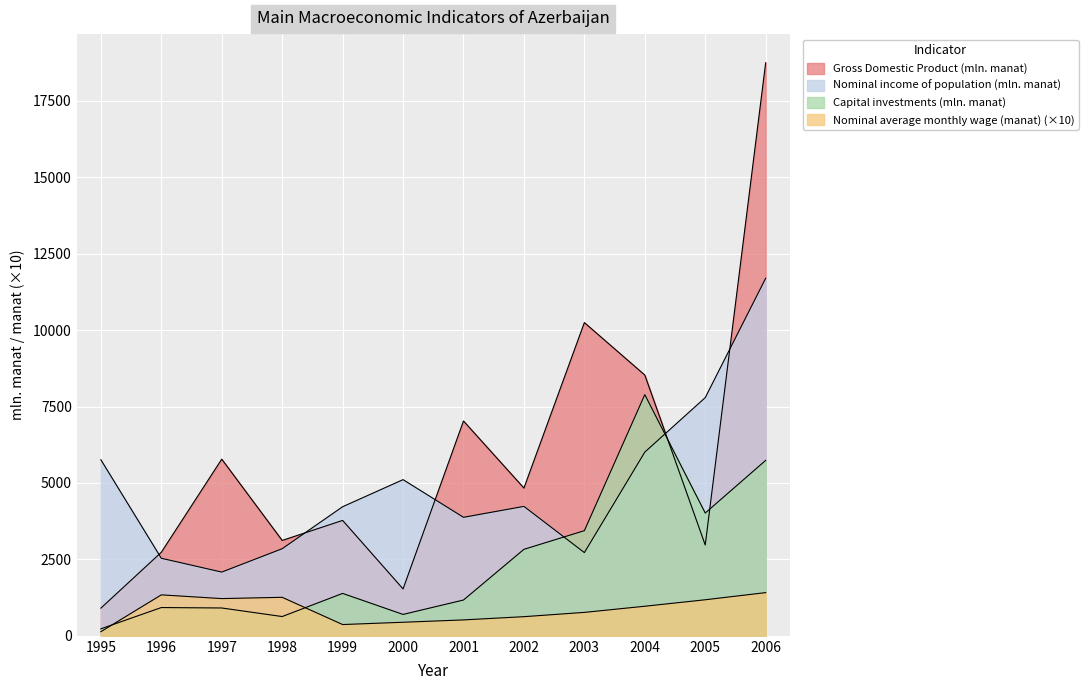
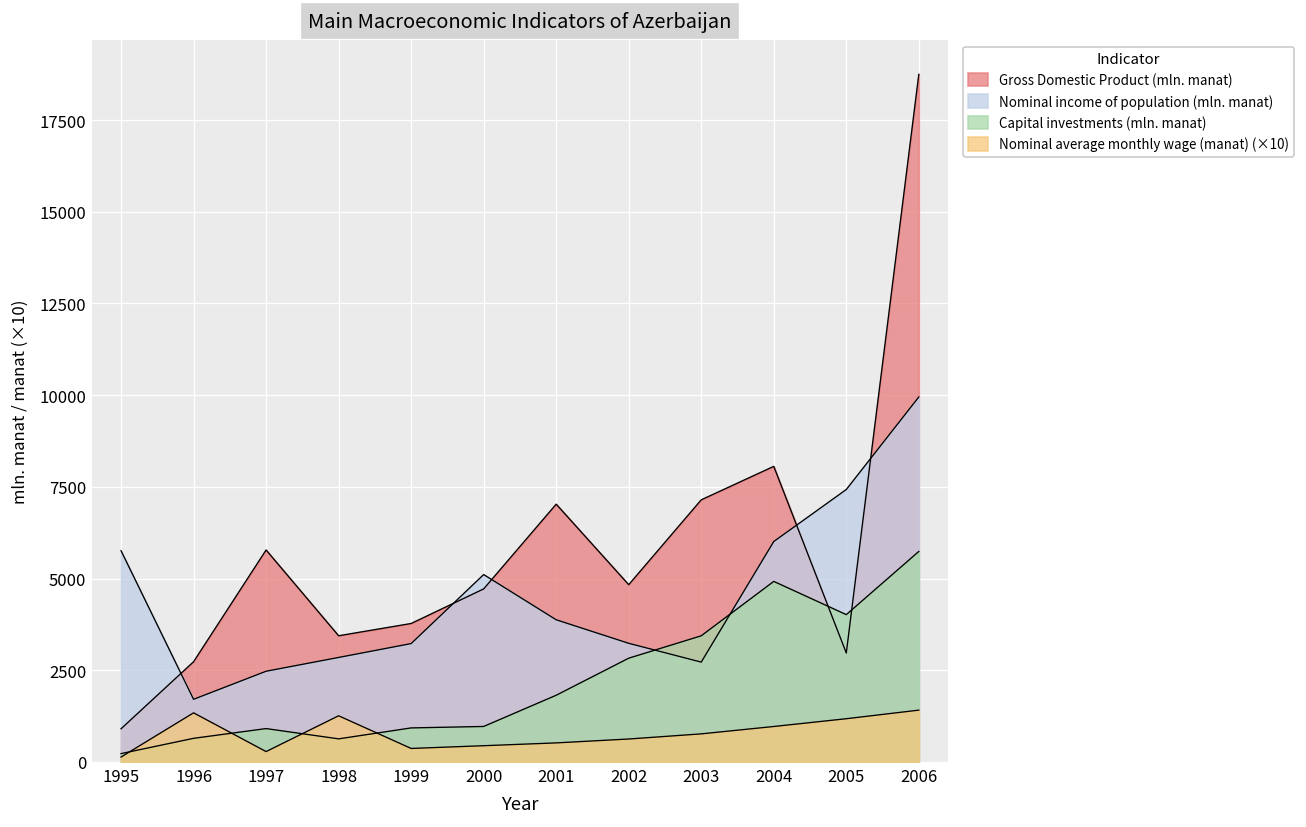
Nominal income of population (mln. manat), 1996: 2500 -> 1700
Capital investments (mln. manat), 1996: 900 -> 600
Nominal income of population (mln. manat), 1997: 2100 -> 2500
Nominal average monthly wage (manat) (×10), 1997: 1200 -> 300
Gross Domestic Product (mln. manat), 1998: 3100 -> 3400
Nominal income of population (mln. manat), 1999: 4200 -> 3200
Capital investments (mln. manat), 1999: 1400 -> 900
Gross Domestic Product (mln. manat), 2000: 1500 -> 4700
Capital investments (mln. manat), 2000: 700 -> 1000
Capital investments (mln. manat), 2001: 1200 -> 1800
Nominal income of population (mln. manat), 2002: 4200 -> 3200
Gross Domestic Product (mln. manat), 2003: 10200 -> 7100
Gross Domestic Product (mln. manat), 2004: 8500 -> 8100
Capital investments (mln. manat), 2004: 7900 -> 4900
Nominal income of population (mln. manat), 2005: 7800 -> 7400
Nominal income of population (mln. manat), 2006: 11700 -> 9900
